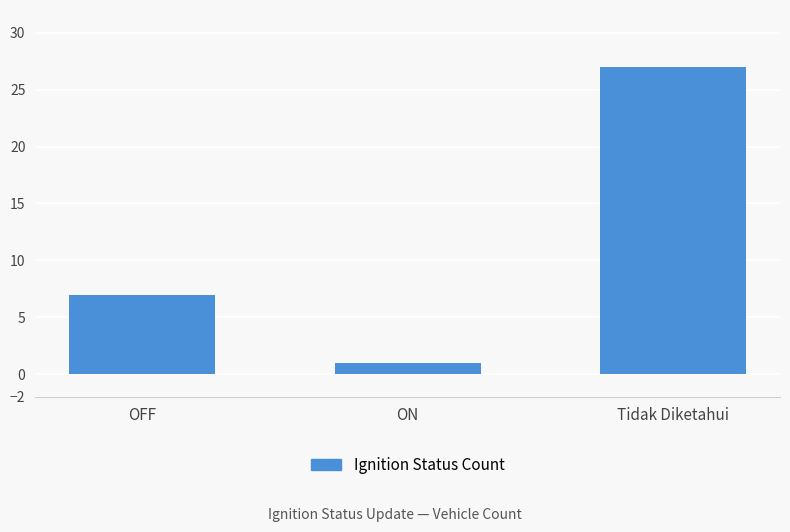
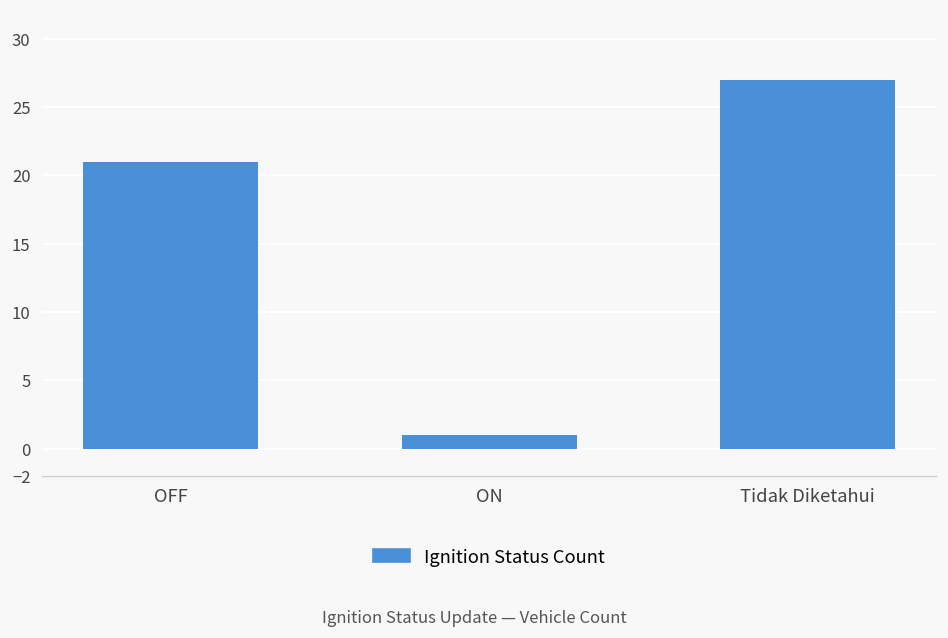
OFF: 7 -> 21
